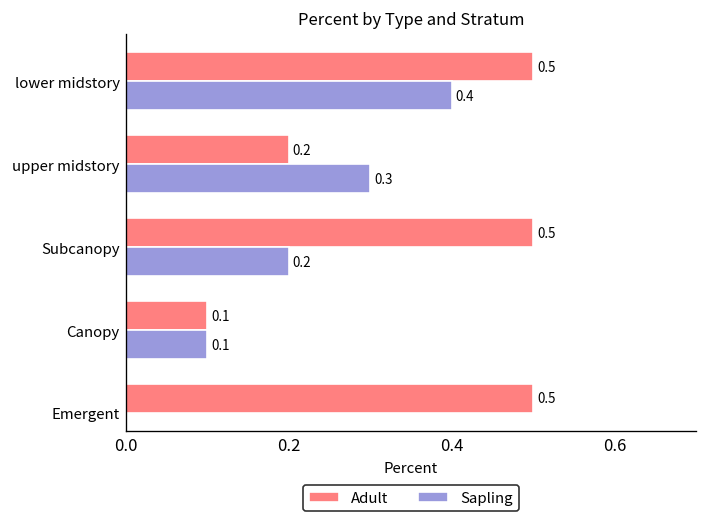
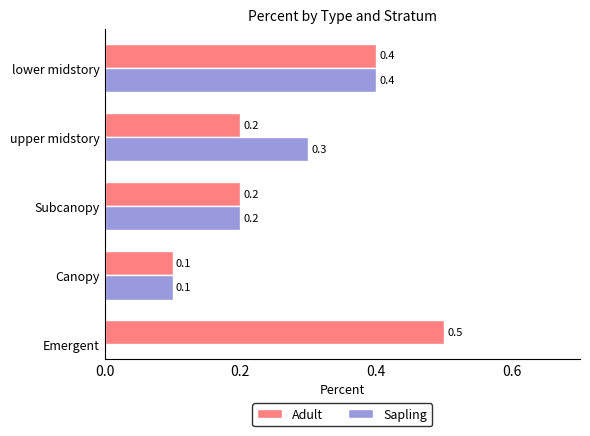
Adult, lower midstory: 0.5 -> 0.4
Adult, Subcanopy: 0.5 -> 0.2
